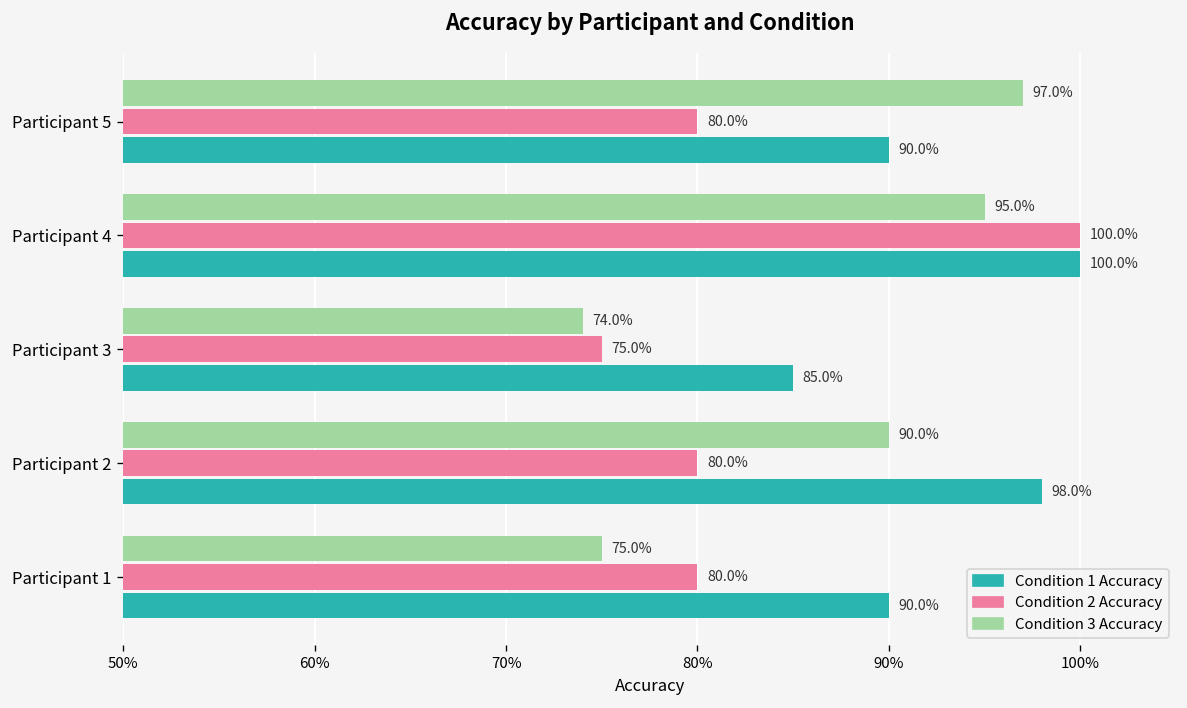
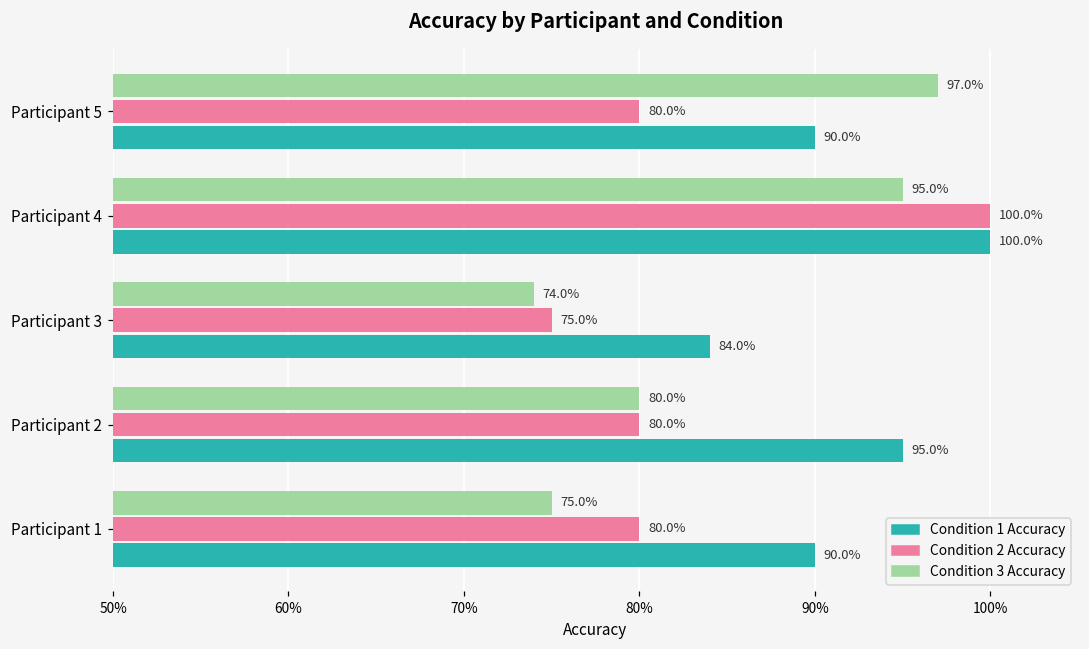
Condition 1 Accuracy, Participant 3: 85.0% -> 84.0%
Condition 3 Accuracy, Participant 2: 90.0% -> 80.0%
Condition 1 Accuracy, Participant 2: 98.0% -> 95.0%
